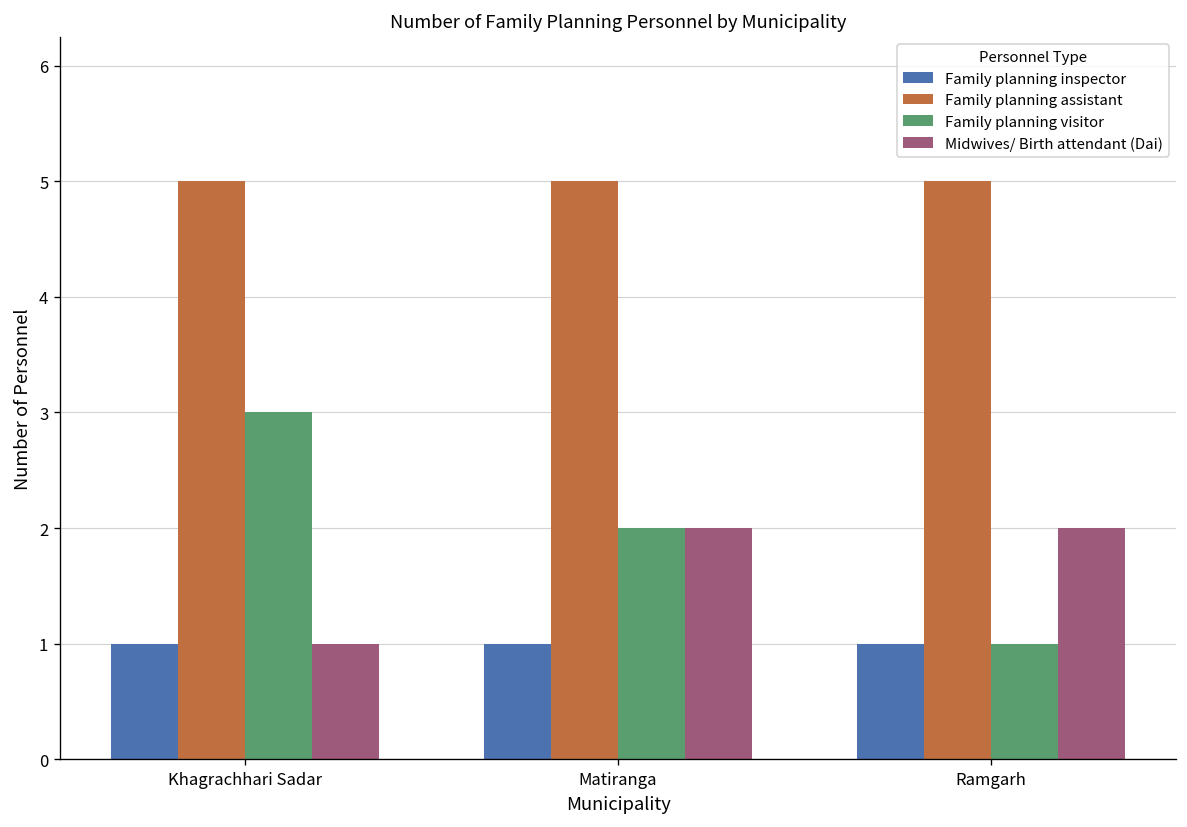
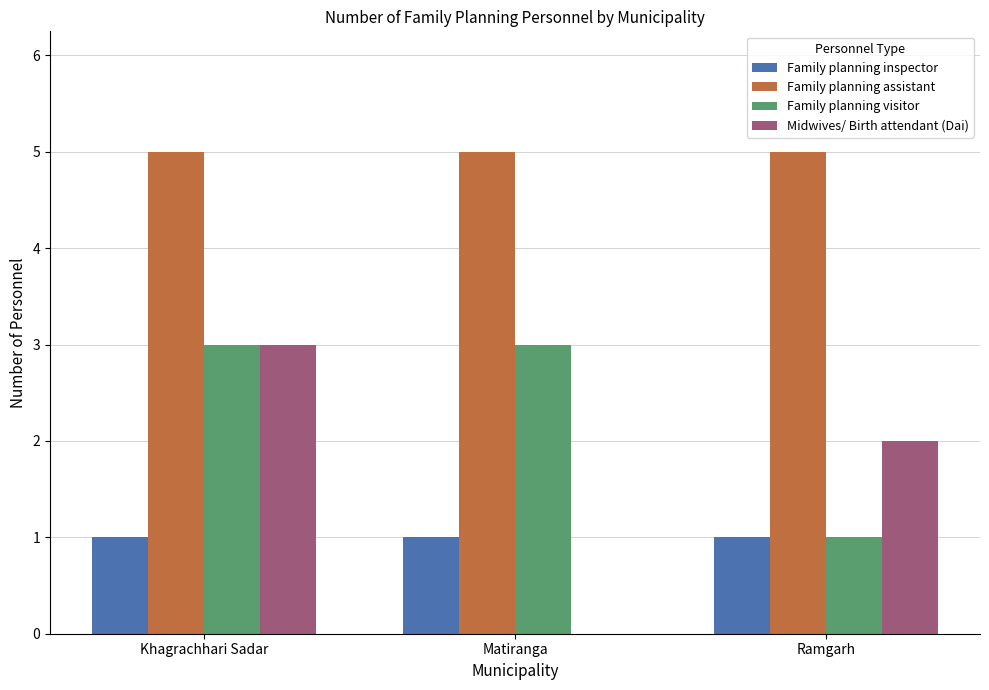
Midwives/ Birth attendant (Dai), Khagrachhari Sadar: 1 -> 3
Family planning visitor, Matiranga: 2 -> 3
Midwives/ Birth attendant (Dai), Matiranga: 2 -> 0
